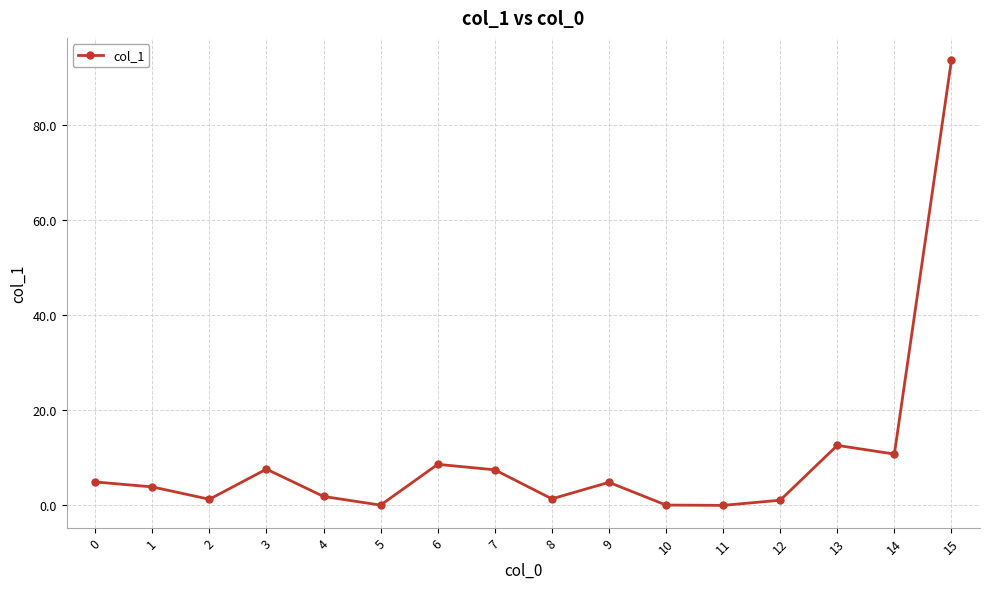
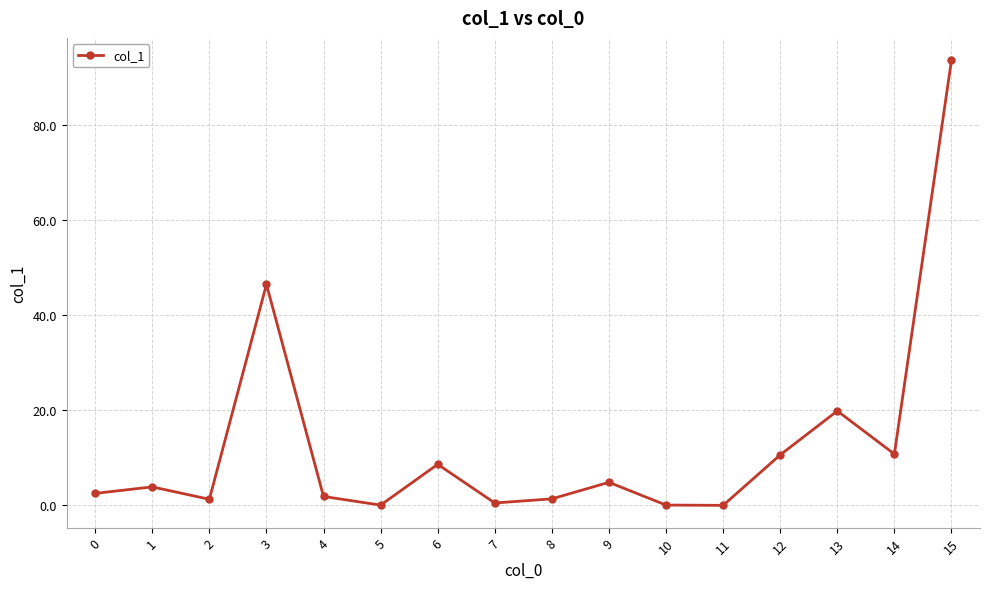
0: 5 -> 3
3: 8 -> 47
7: 7 -> 1
12: 1 -> 11
13: 13 -> 20
